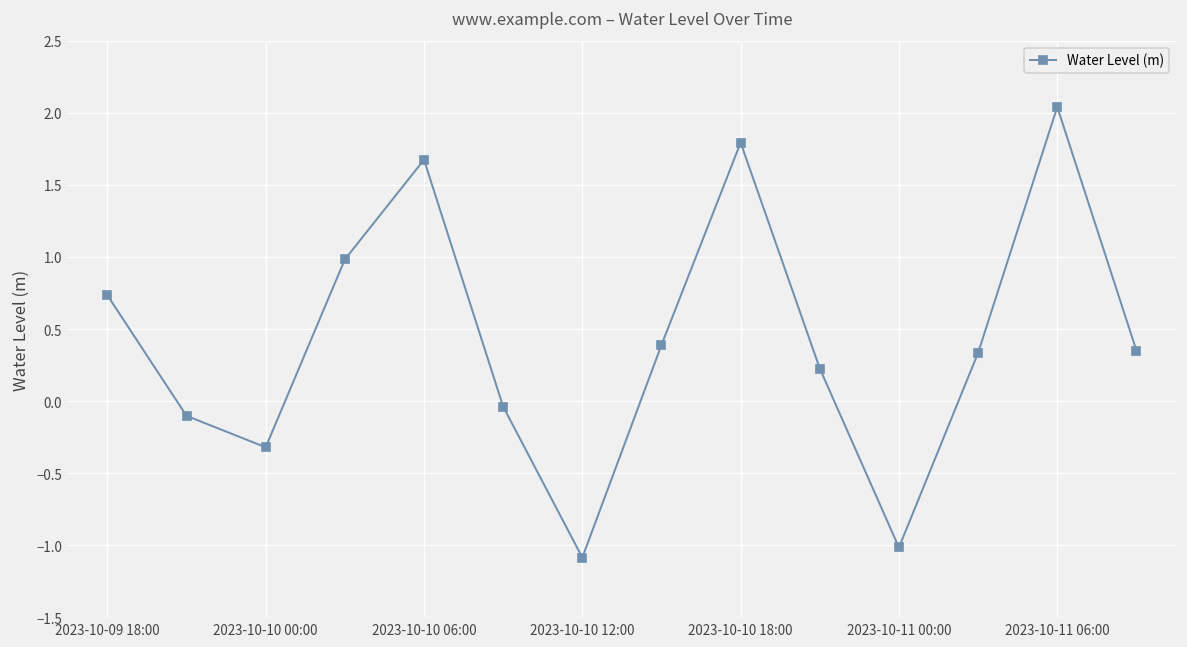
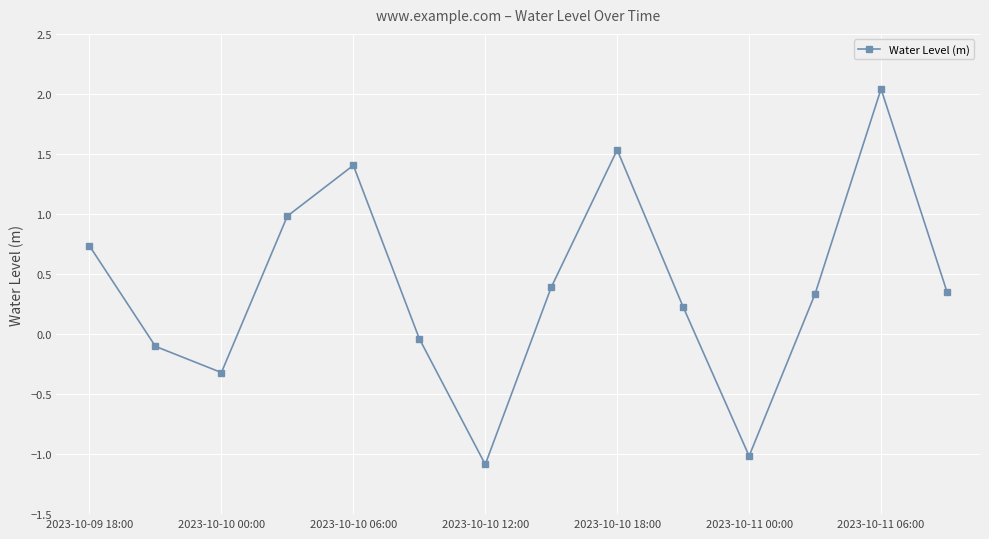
2023-10-10 06:00: 1.68 -> 1.41
2023-10-10 18:00: 1.79 -> 1.53
